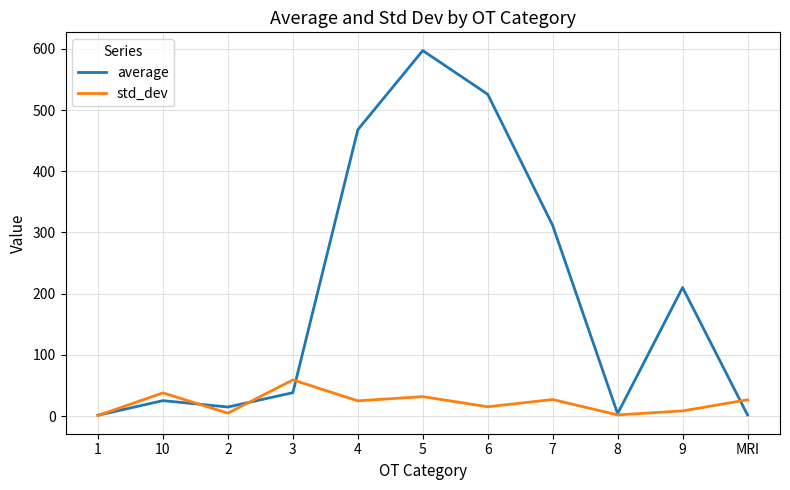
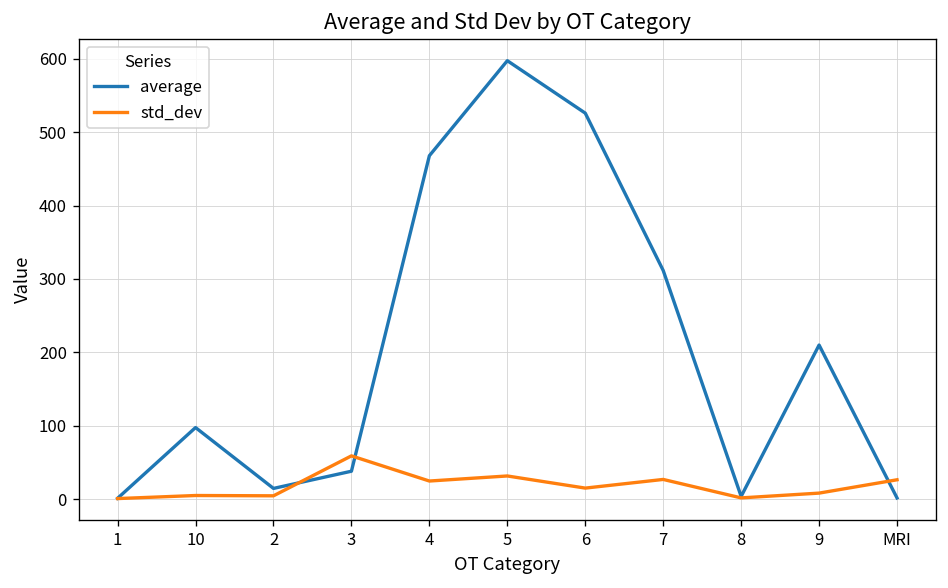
average, 10: 30 -> 100
std_dev, 10: 40 -> 10
